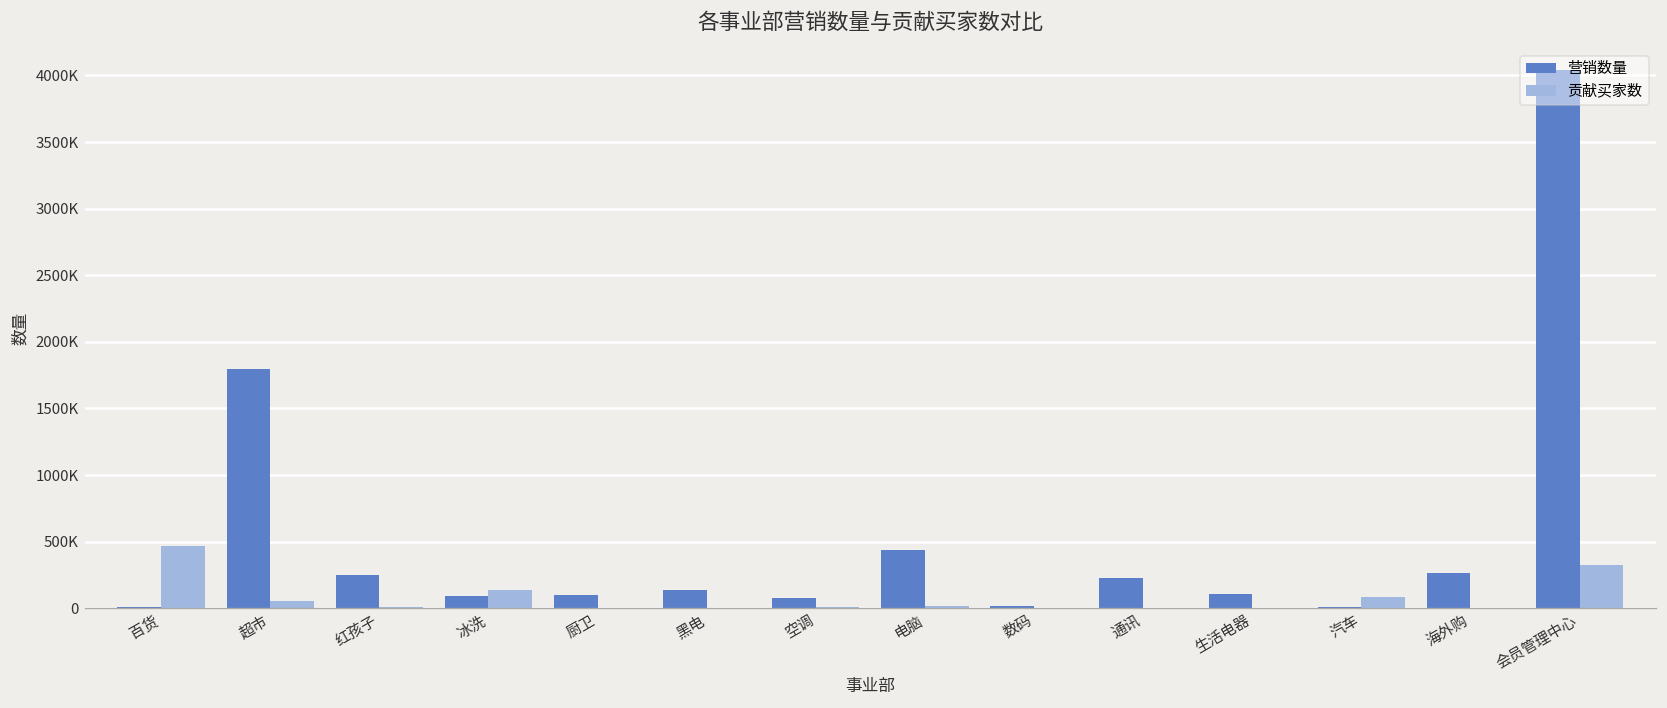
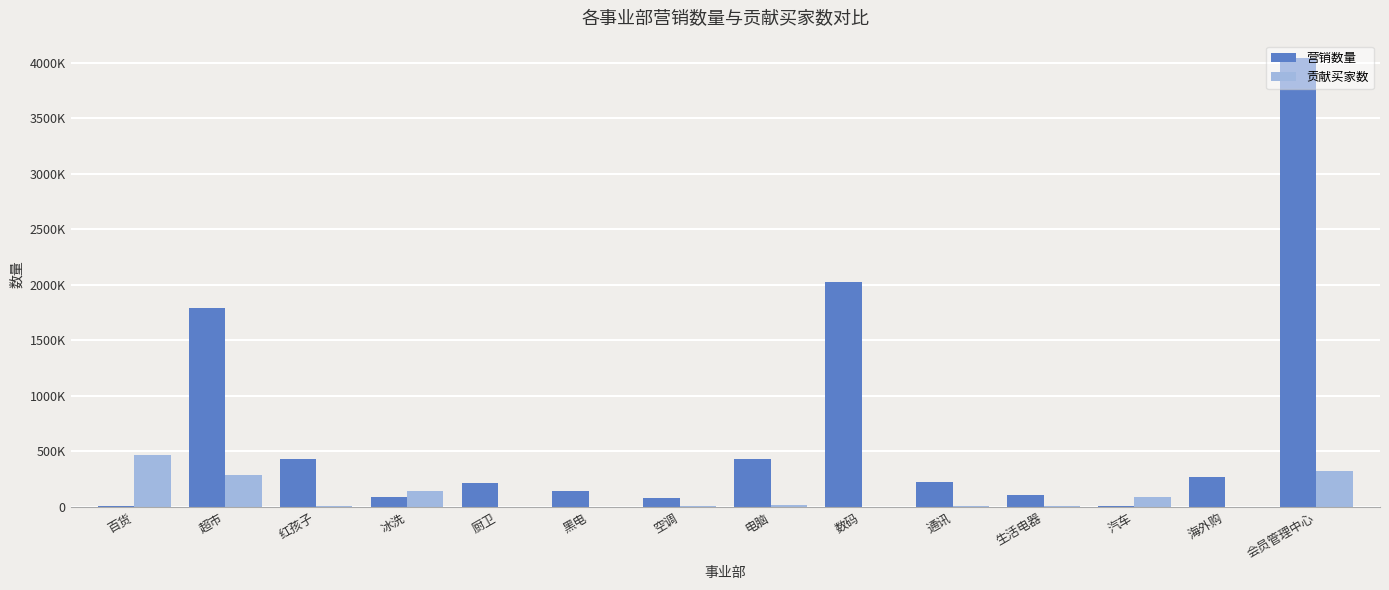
贡献买家数, 超市: 50000 -> 290000
营销数量, 红孩子: 250000 -> 430000
营销数量, 厨卫: 100000 -> 220000
营销数量, 数码: 20000 -> 2020000
